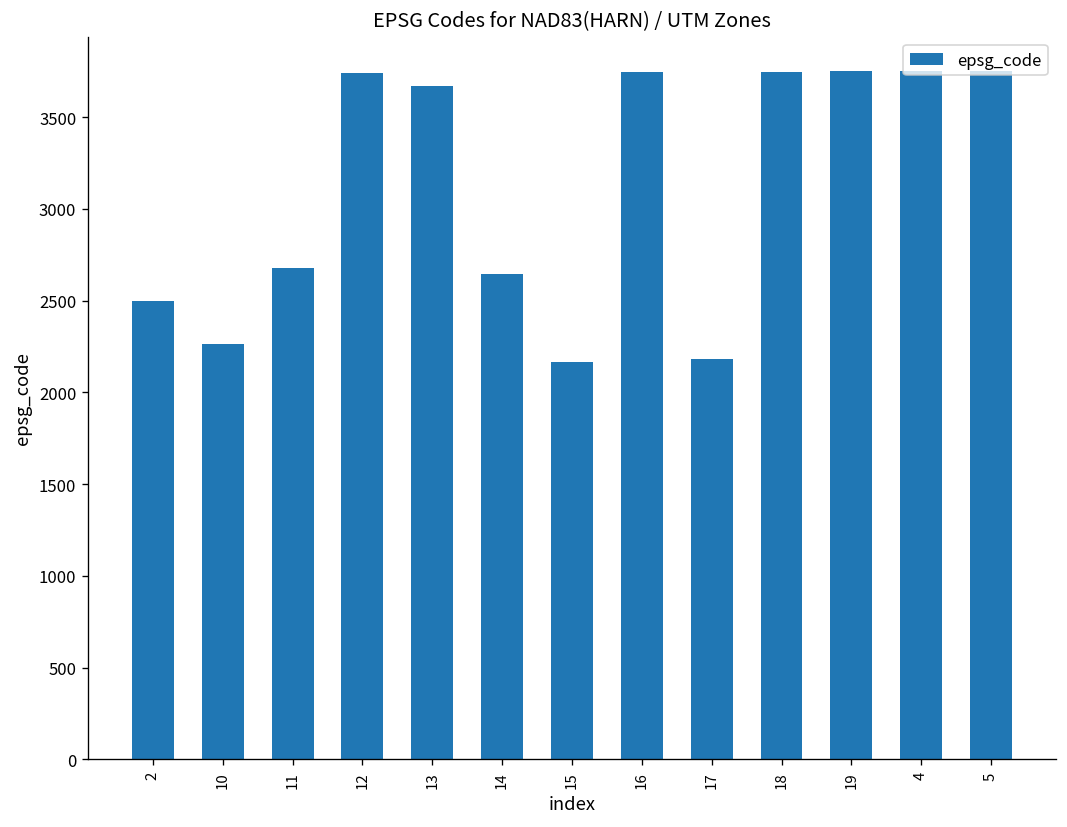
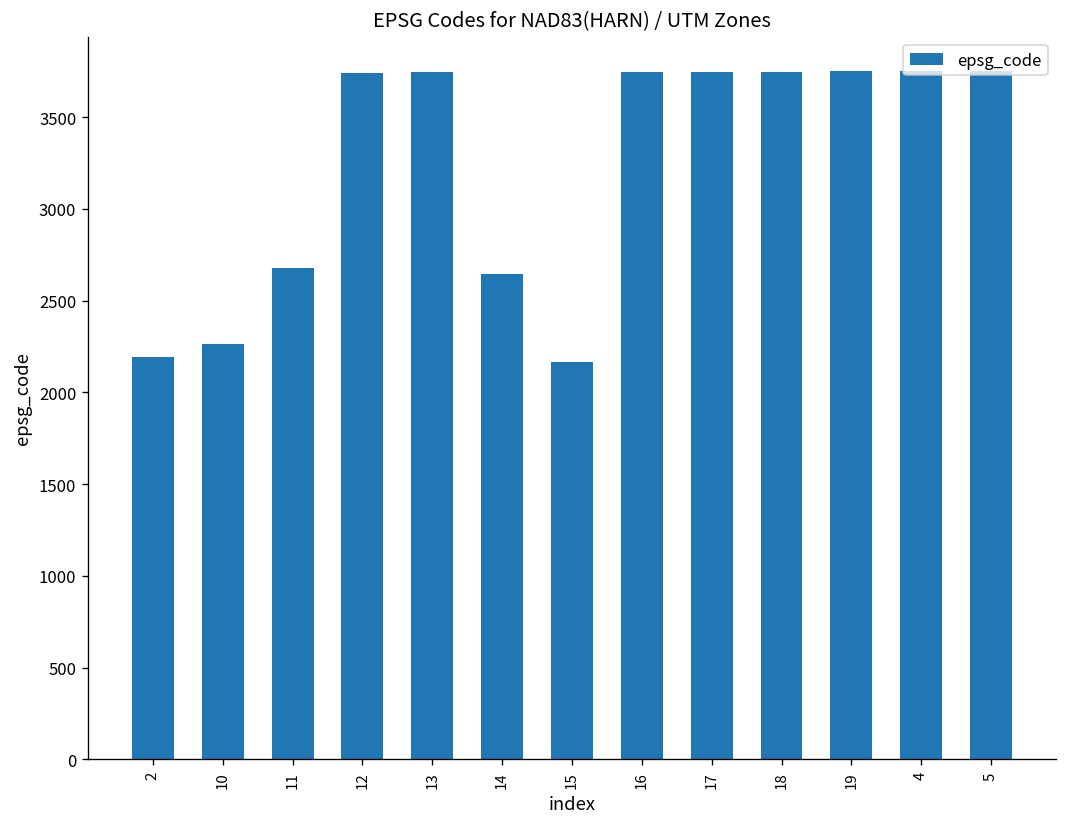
2: 2500 -> 2200
13: 3670 -> 3740
17: 2180 -> 3750
